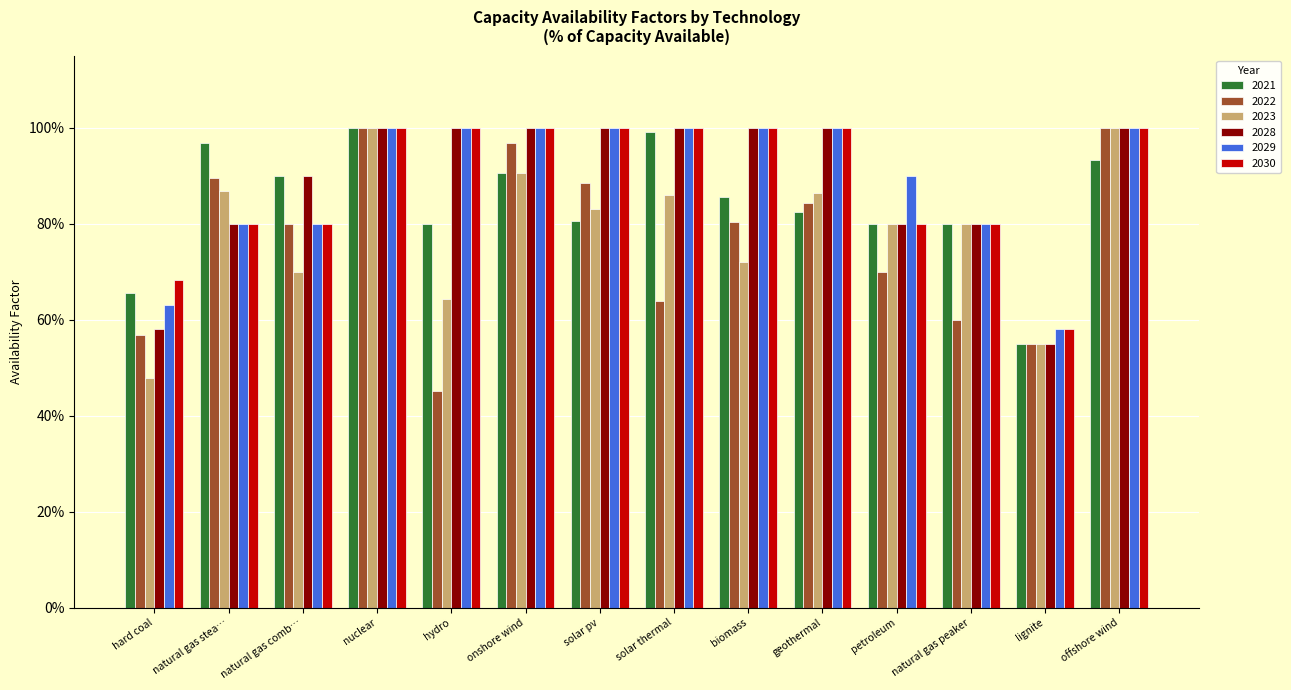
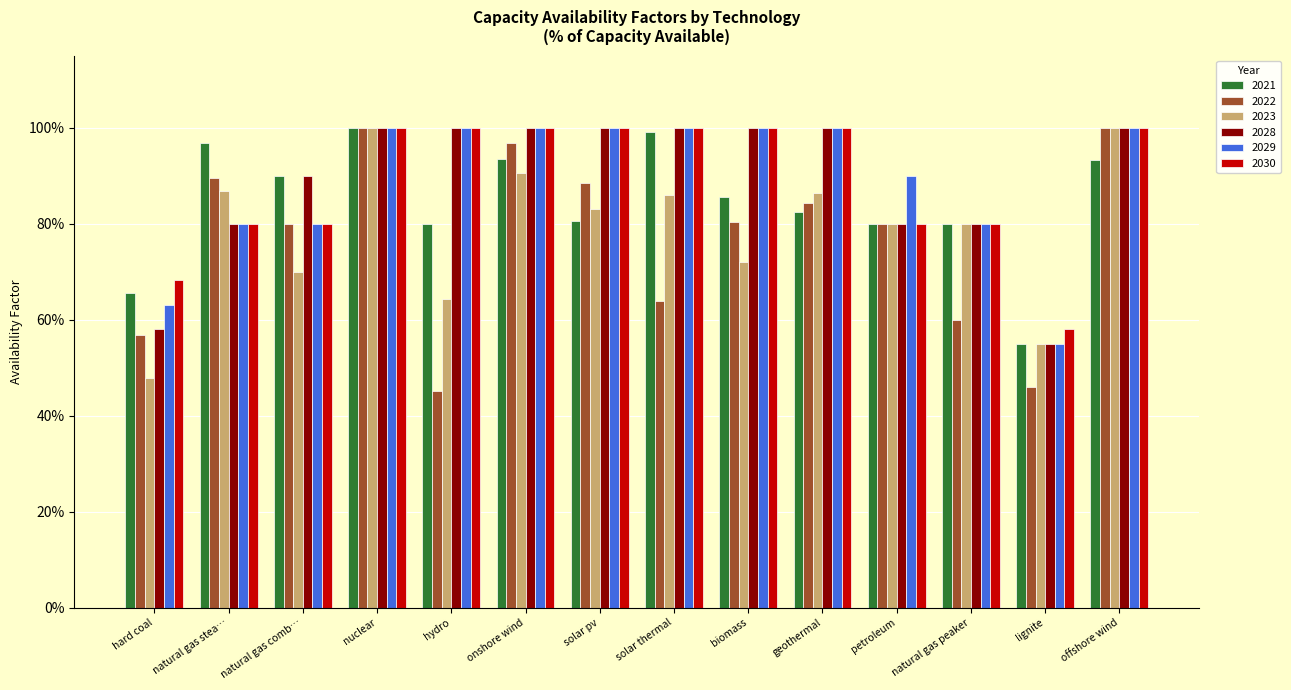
2021, onshore wind: 91% -> 93%
2022, petroleum: 70% -> 80%
2022, lignite: 55% -> 46%
2029, lignite: 58% -> 55%
